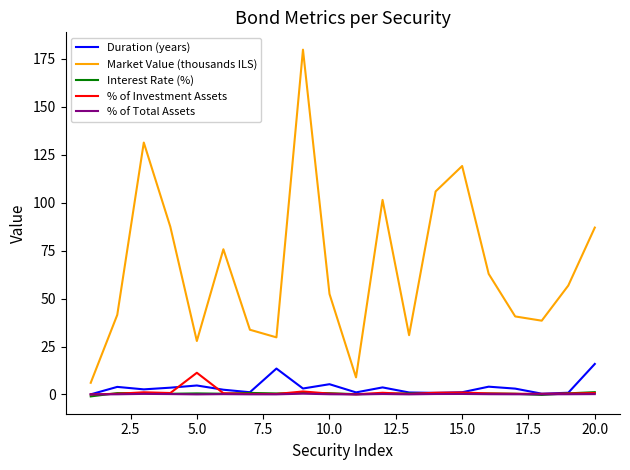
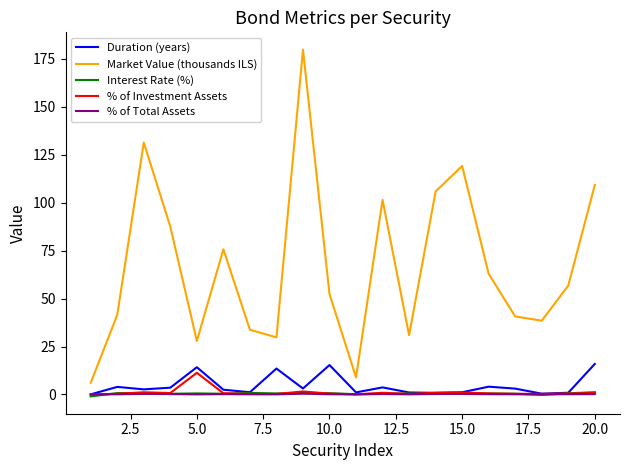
Duration (years), 5.0: 5 -> 14
Duration (years), 10.0: 5 -> 15
Market Value (thousands ILS), 20.0: 87 -> 109
